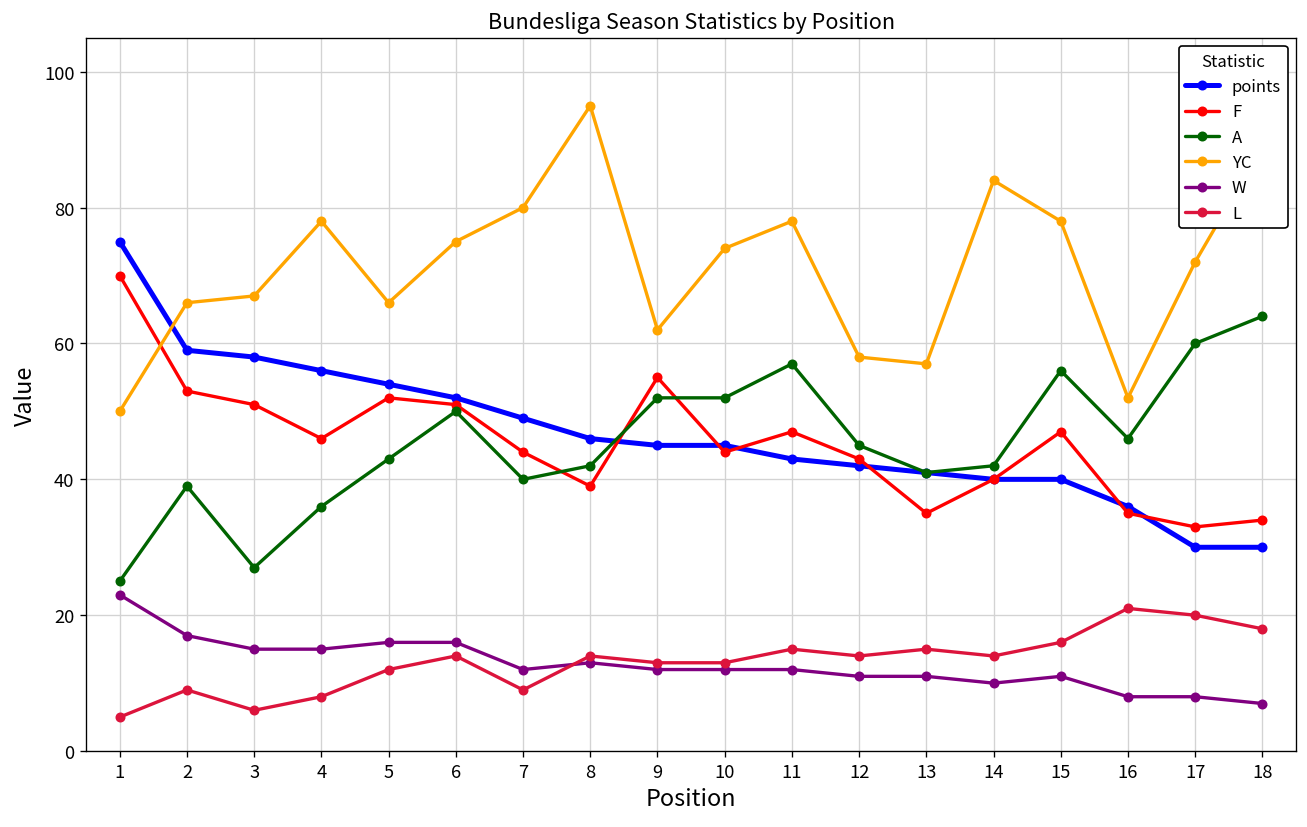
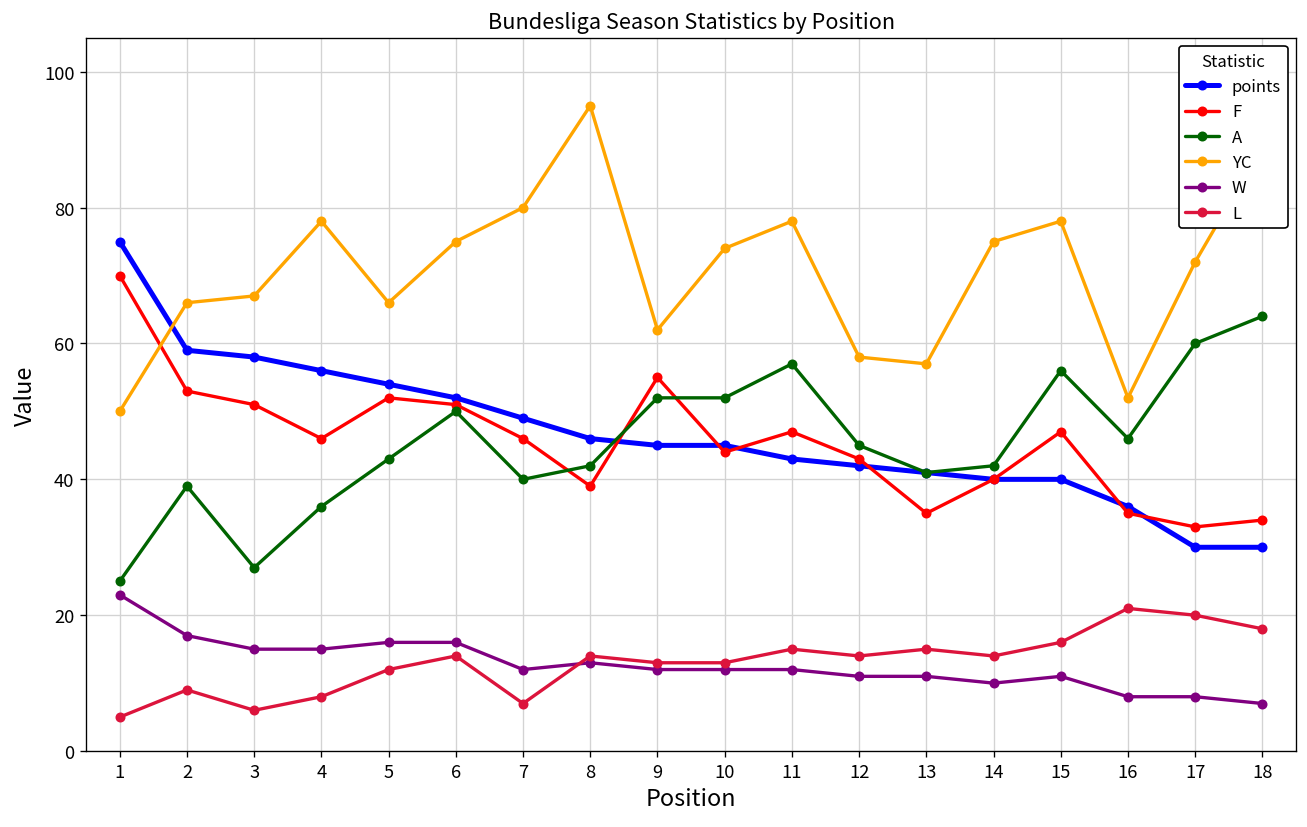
F, 7: 44 -> 46
L, 7: 9 -> 7
YC, 14: 84 -> 75
